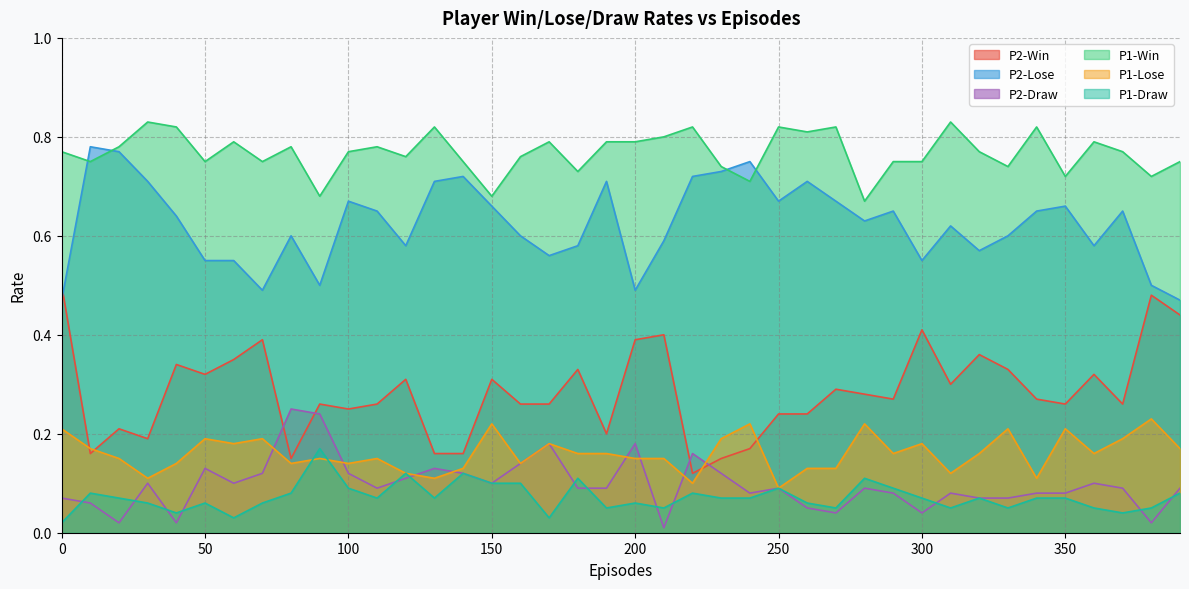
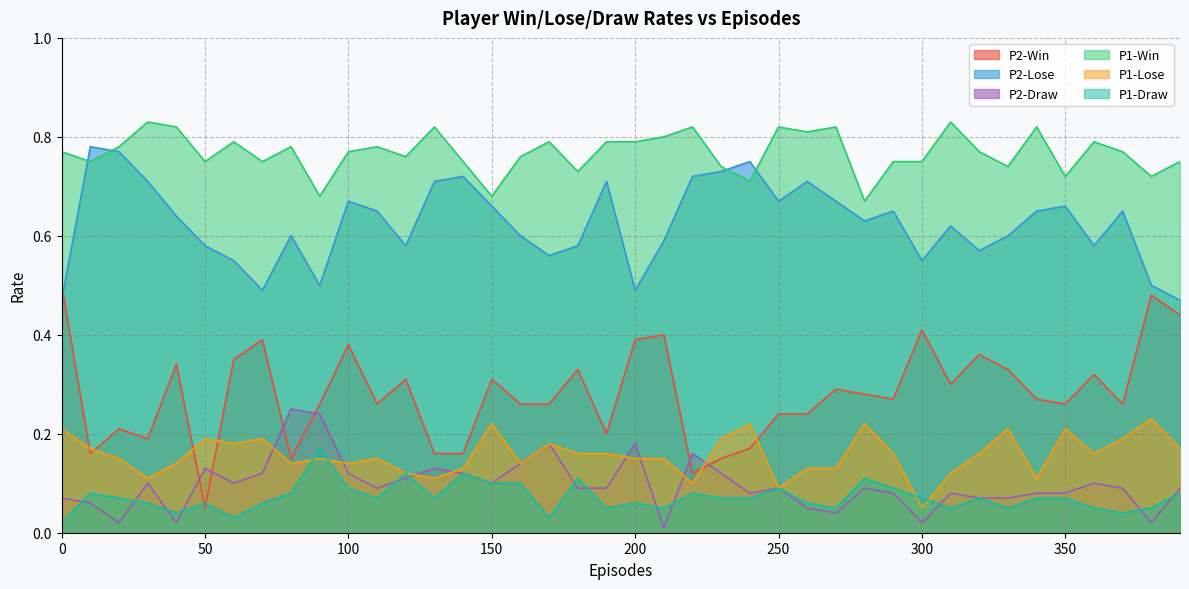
P2-Win, 50: 0.32 -> 0.05
P2-Lose, 50: 0.55 -> 0.58
P2-Win, 100: 0.25 -> 0.38
P2-Draw, 300: 0.04 -> 0.02
P1-Lose, 300: 0.18 -> 0.05
